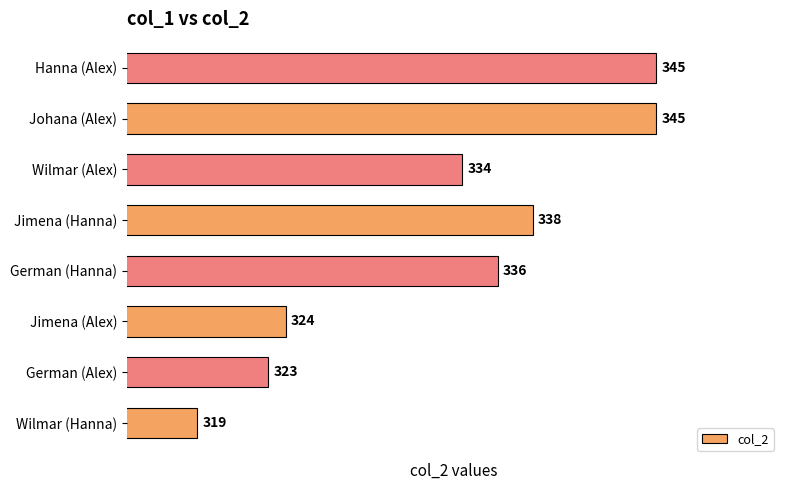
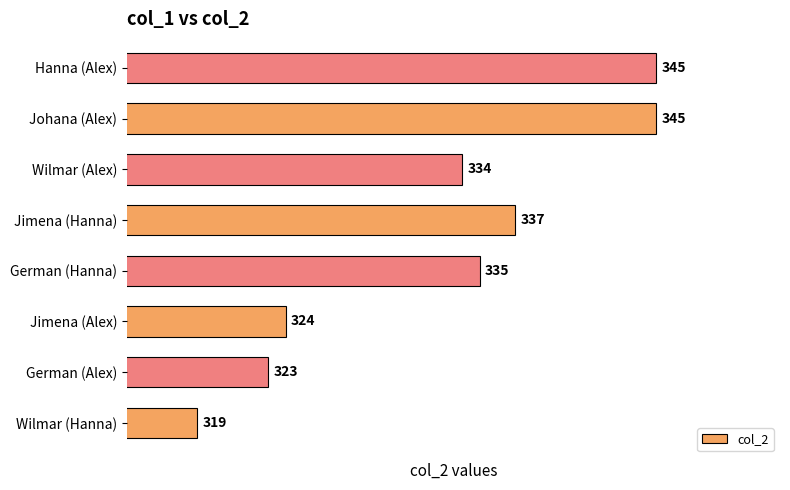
Jimena (Hanna): 338 -> 337
German (Hanna): 336 -> 335
